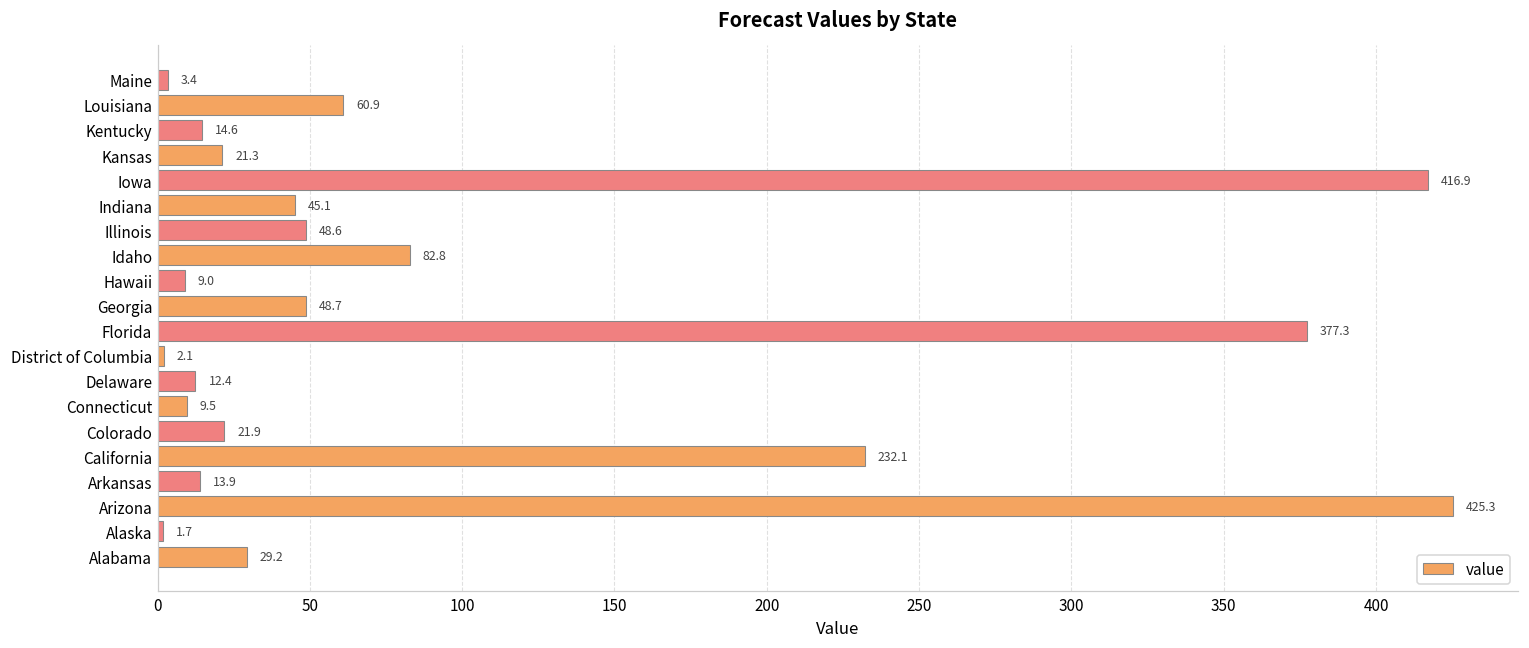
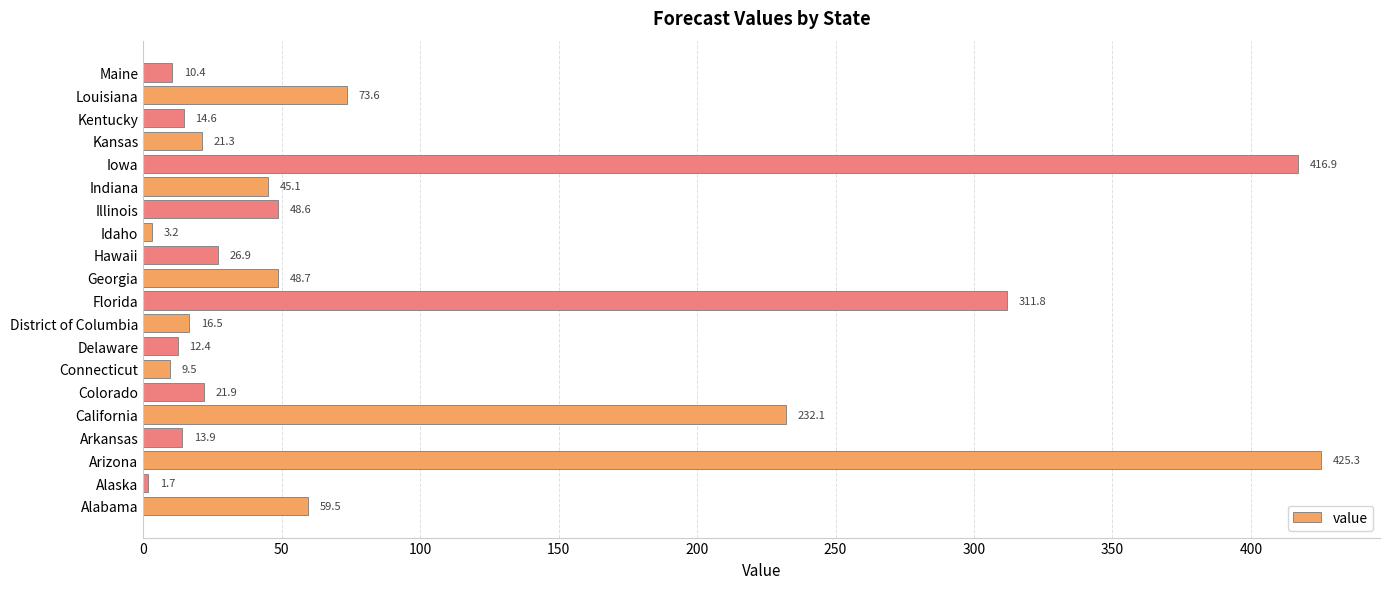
Maine: 3.4 -> 10.4
Louisiana: 60.9 -> 73.6
Idaho: 82.8 -> 3.2
Hawaii: 9.0 -> 26.9
Florida: 377.3 -> 311.8
District of Columbia: 2.1 -> 16.5
Alabama: 29.2 -> 59.5
